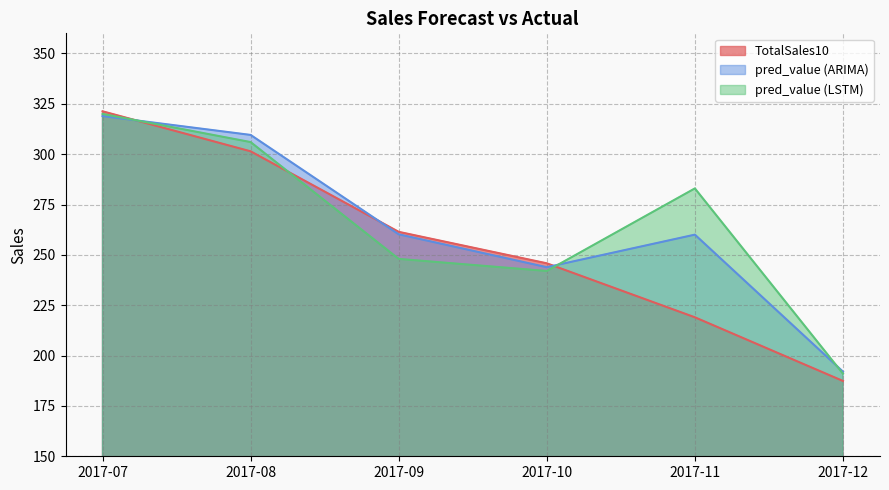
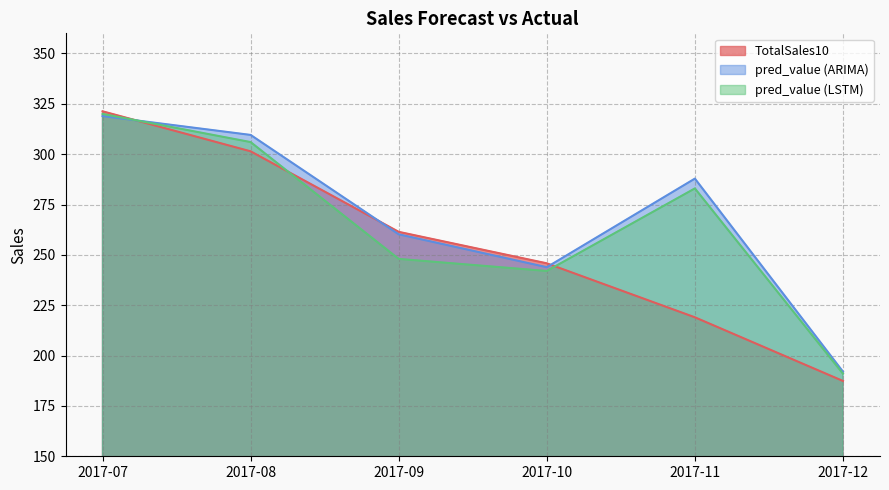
pred_value (ARIMA), 2017-11: 260 -> 288
